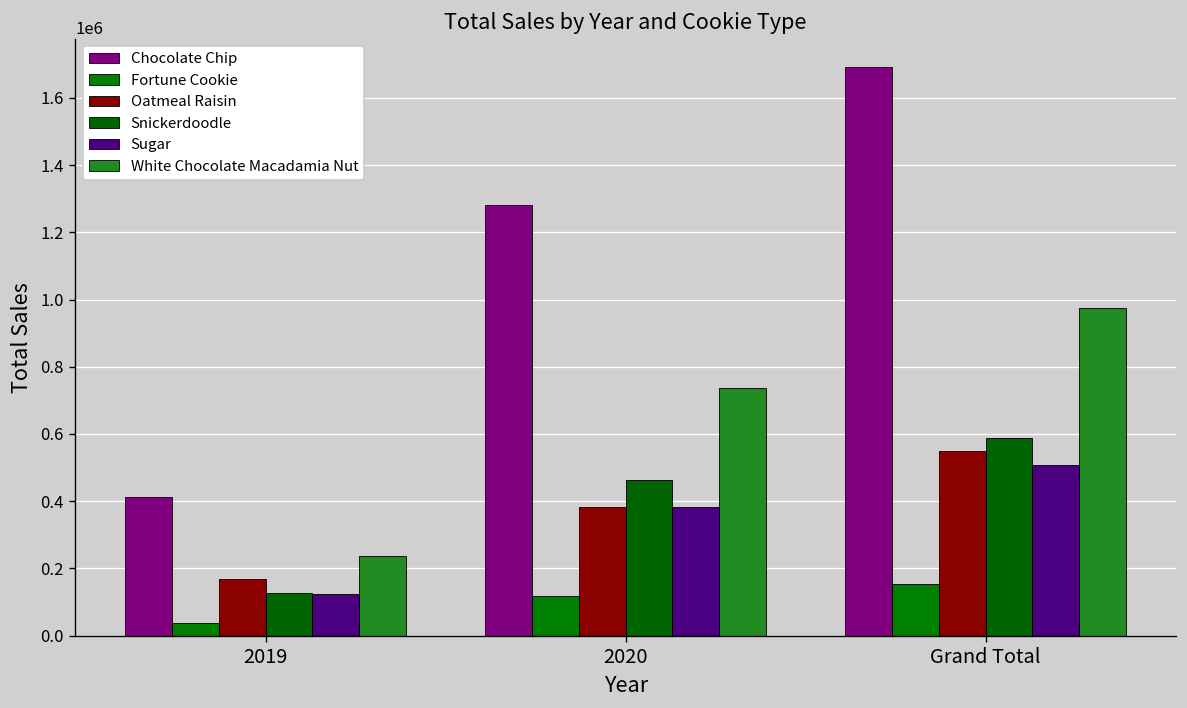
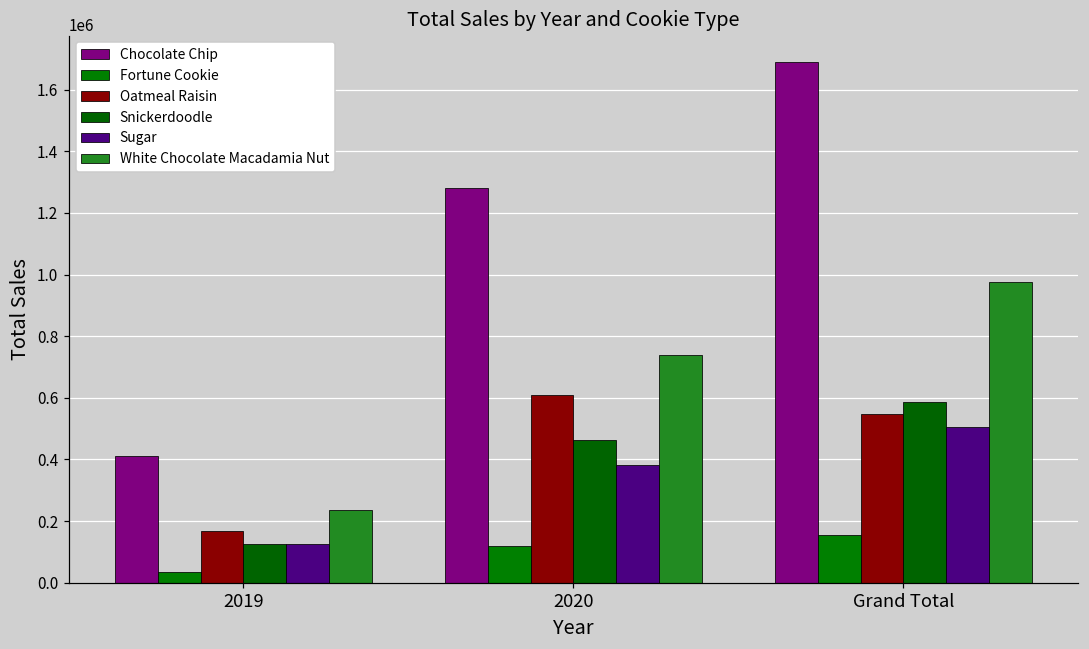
Oatmeal Raisin, 2020: 380000 -> 610000
